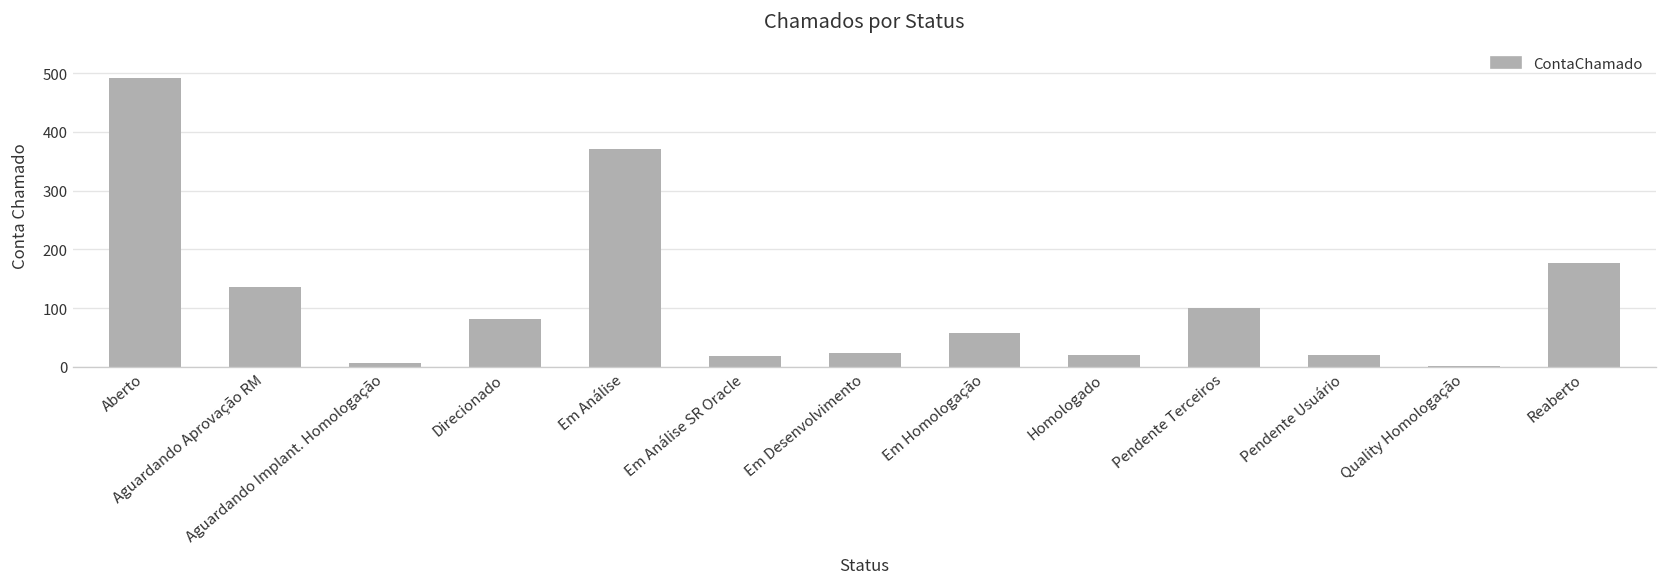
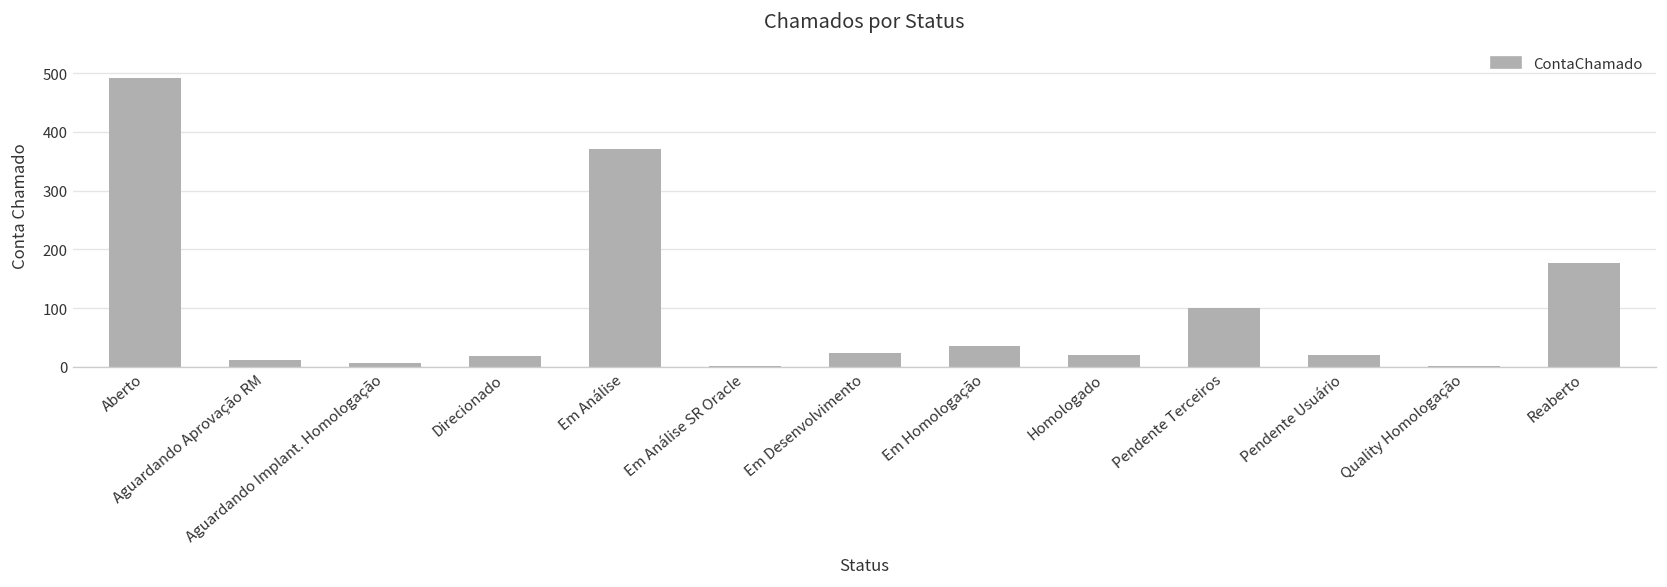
Aguardando Aprovação RM: 140 -> 10
Direcionado: 80 -> 20
Em Análise SR Oracle: 20 -> 0
Em Homologação: 60 -> 40
